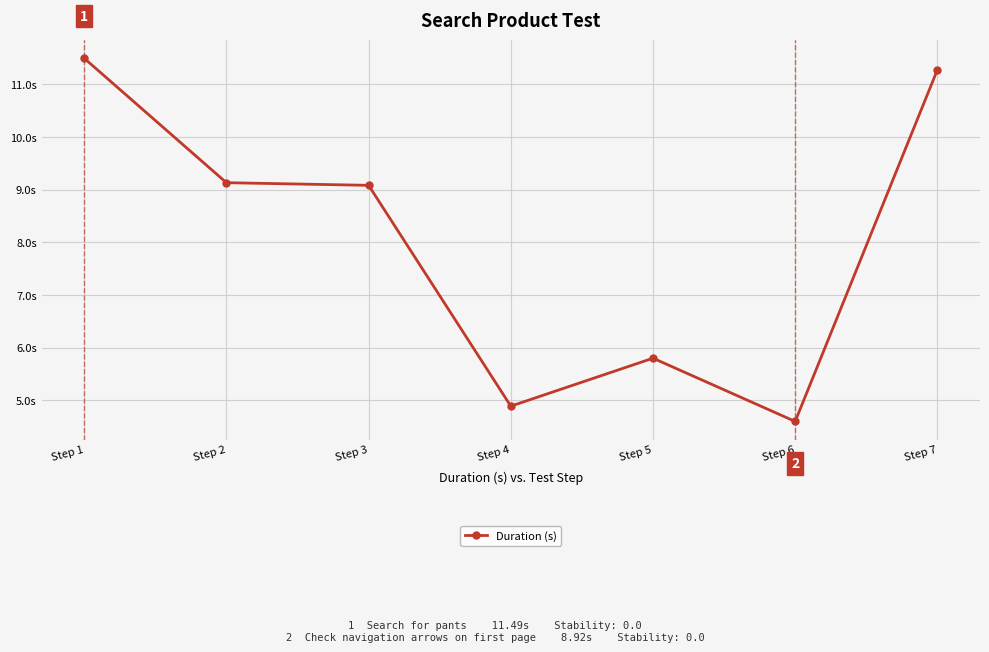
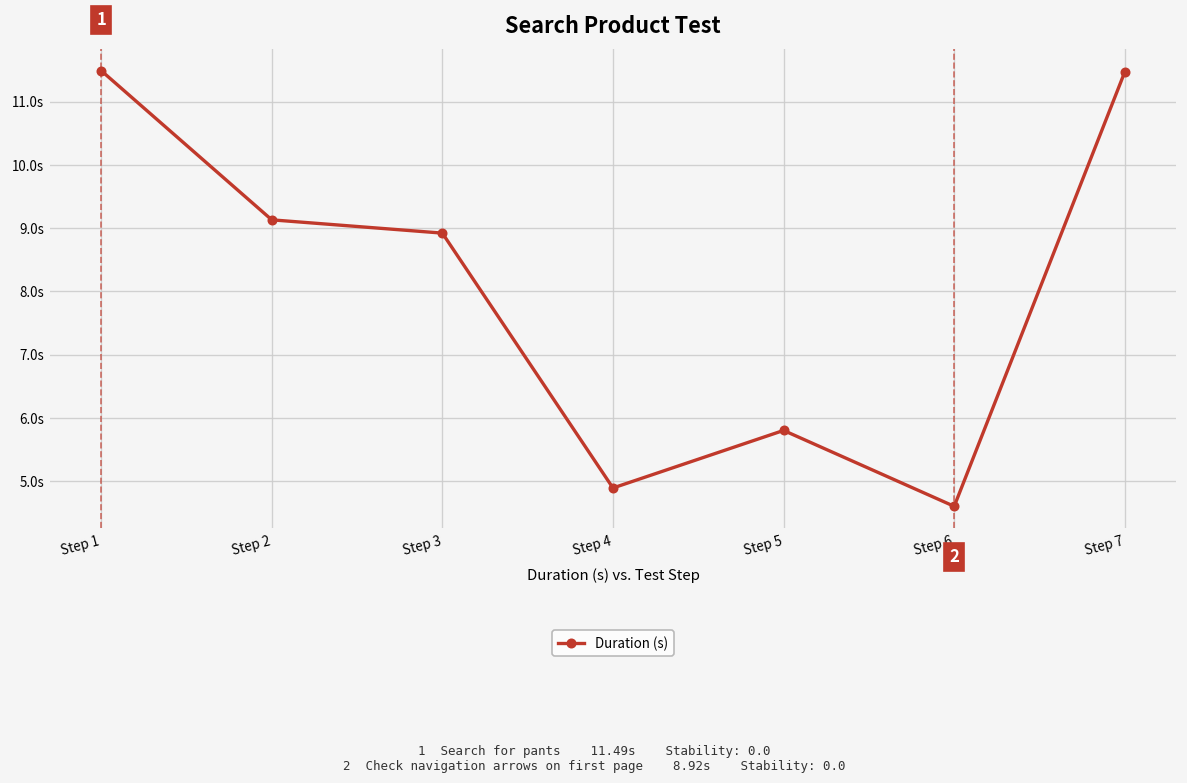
Step 3: 9.1s -> 8.9s
Step 7: 11.3s -> 11.5s
